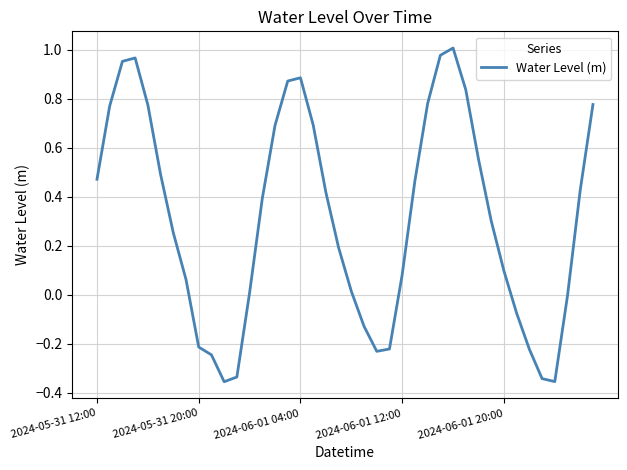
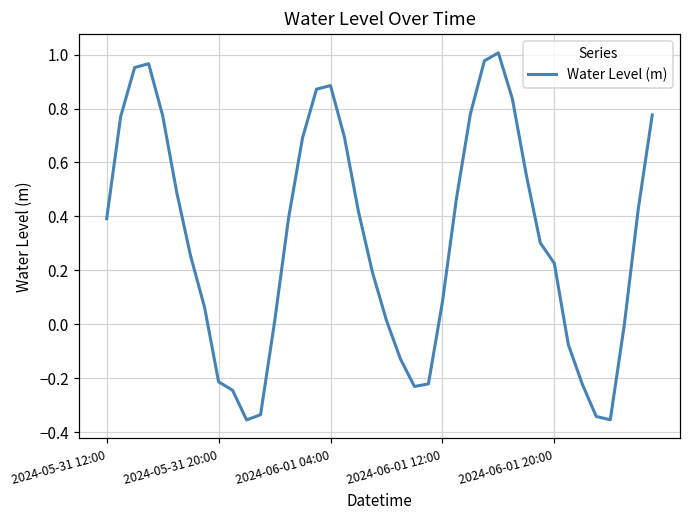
2024-05-31 12:00: 0.47 -> 0.39
2024-06-01 20:00: 0.10 -> 0.23
